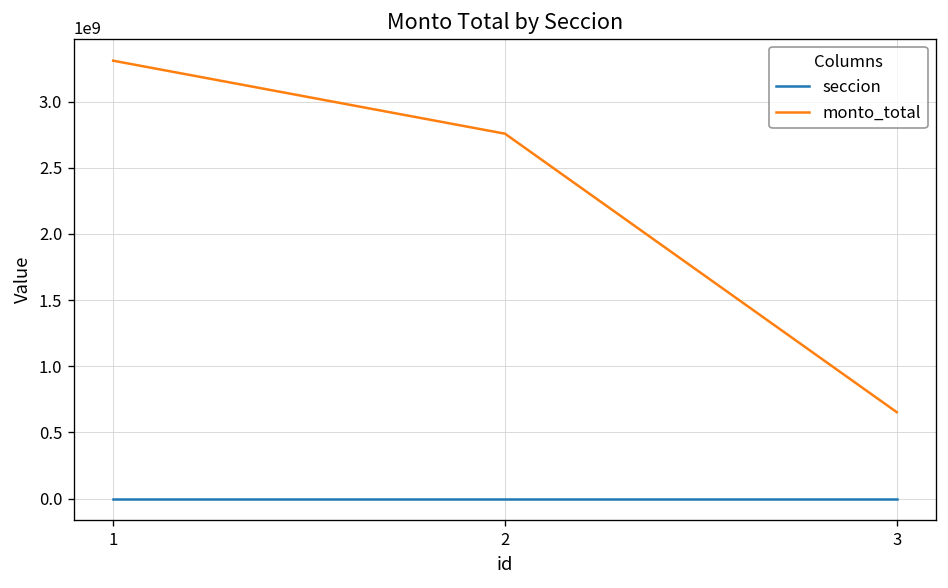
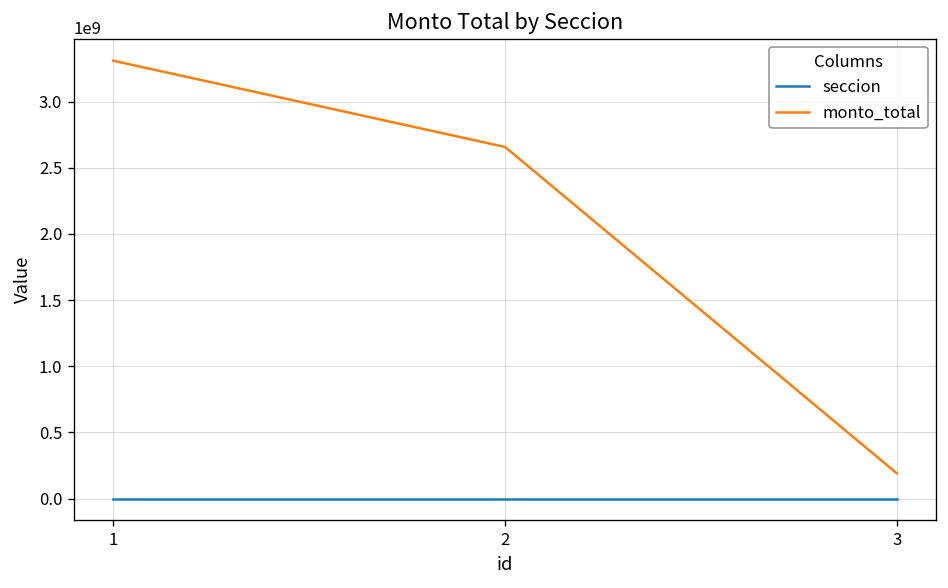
monto_total, 2: 2760000000 -> 2660000000
monto_total, 3: 650000000 -> 190000000
